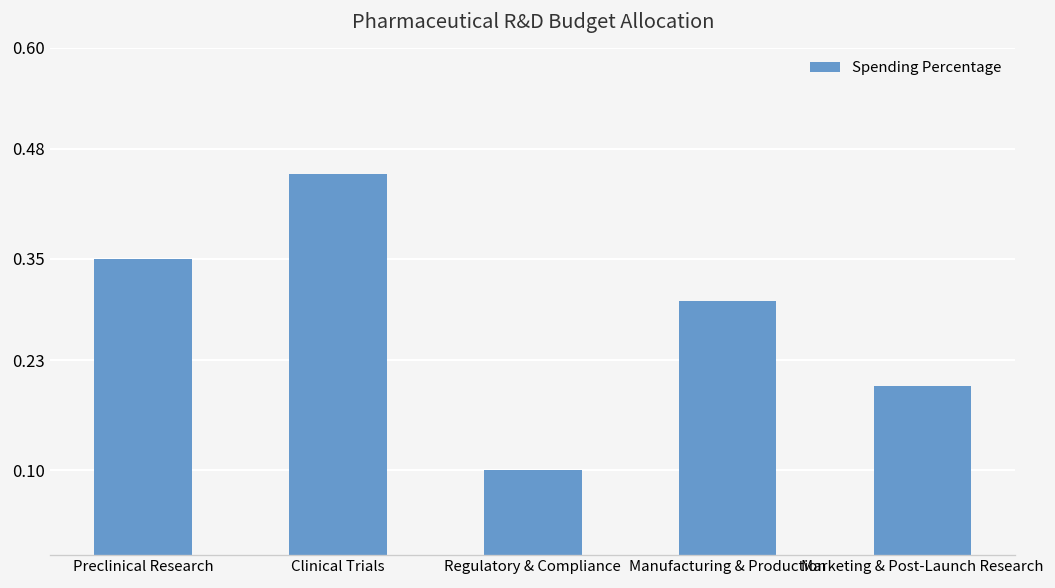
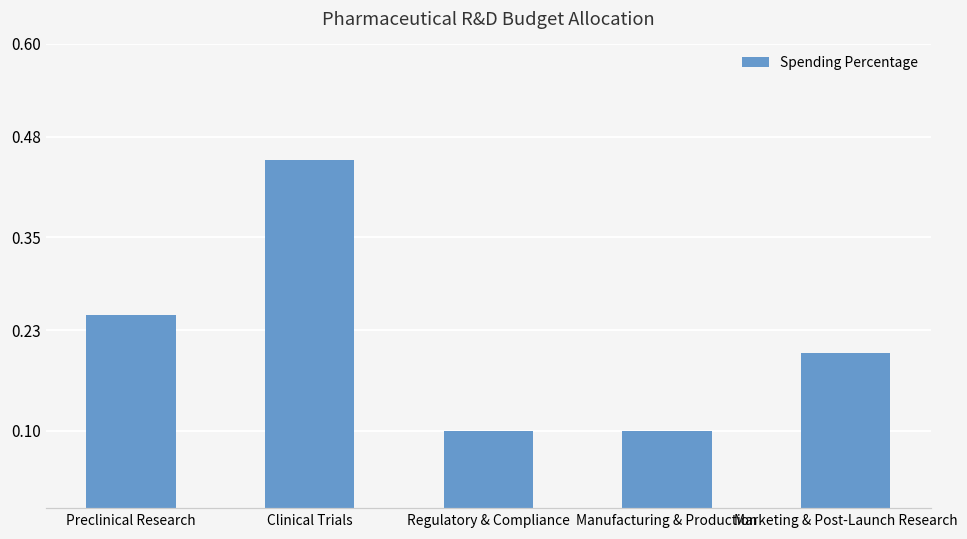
Preclinical Research: 0.35 -> 0.25
Manufacturing & Production: 0.3 -> 0.1
